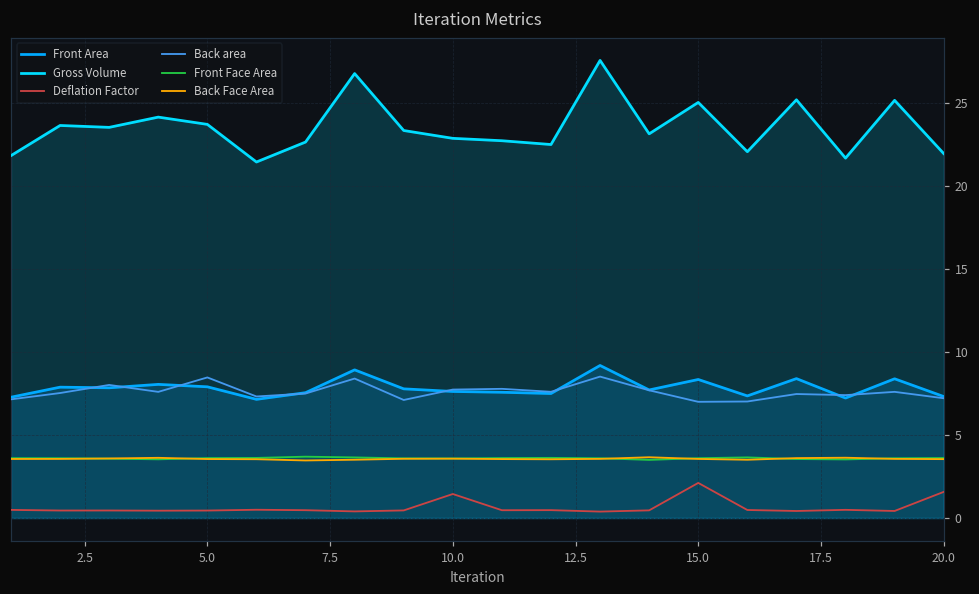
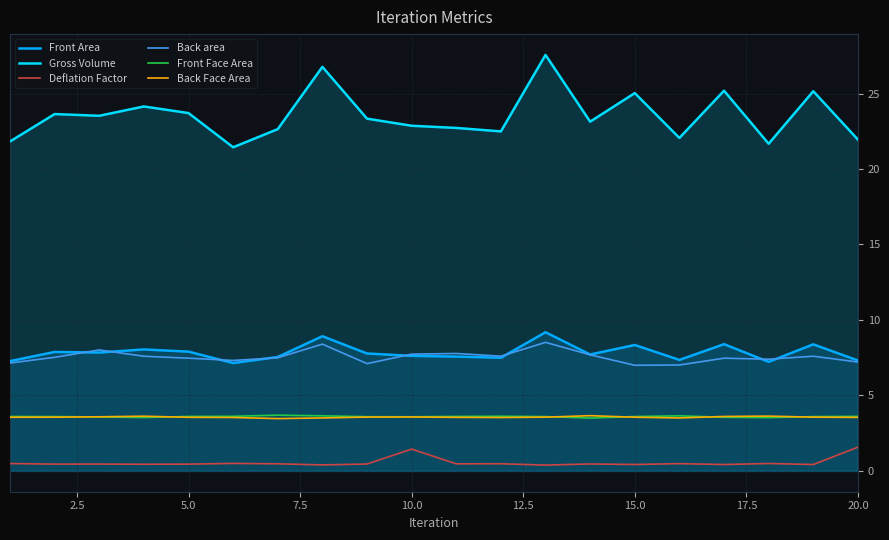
Back area, 5.0: 8.5 -> 7.5
Deflation Factor, 15.0: 2.1 -> 0.4
